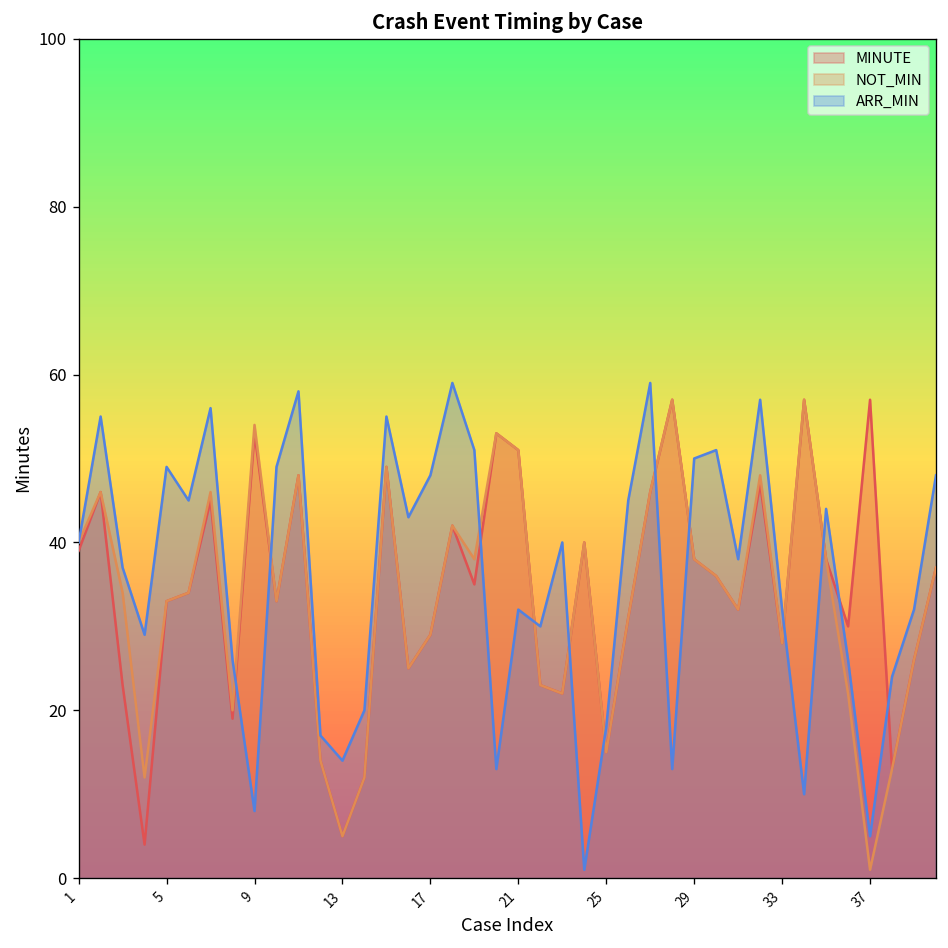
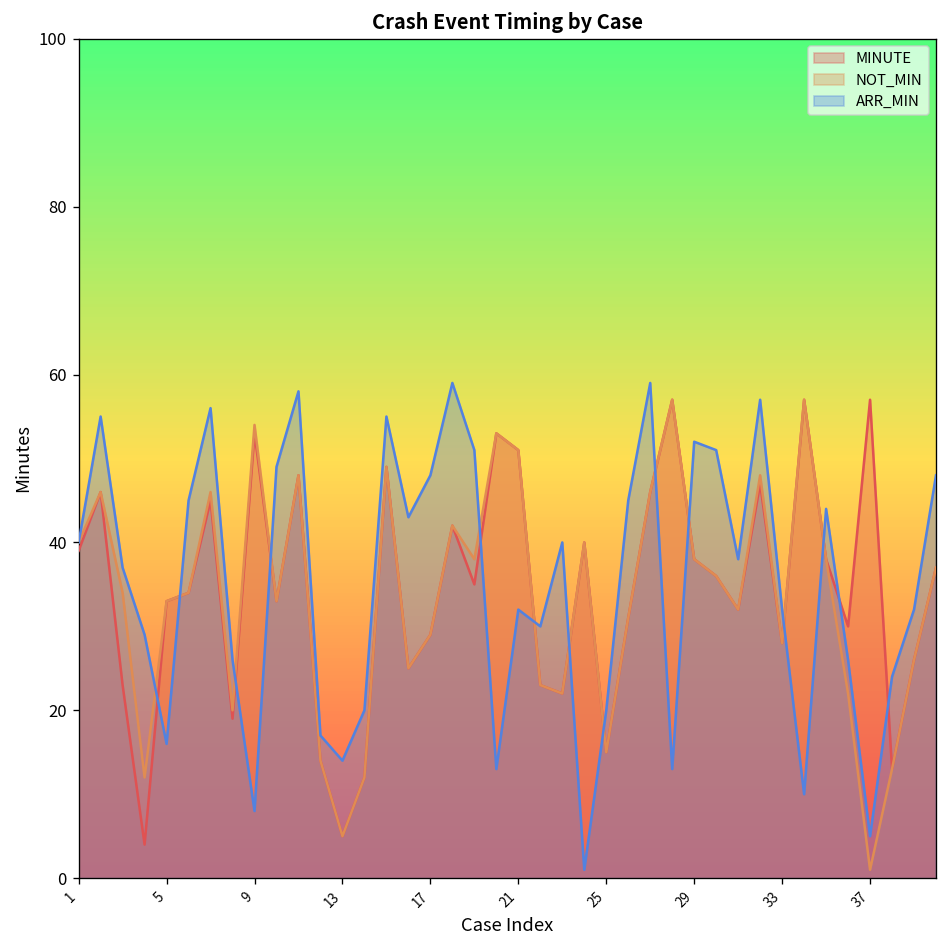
ARR_MIN, 5: 49 -> 16
ARR_MIN, 25: 18 -> 20
ARR_MIN, 29: 50 -> 52
